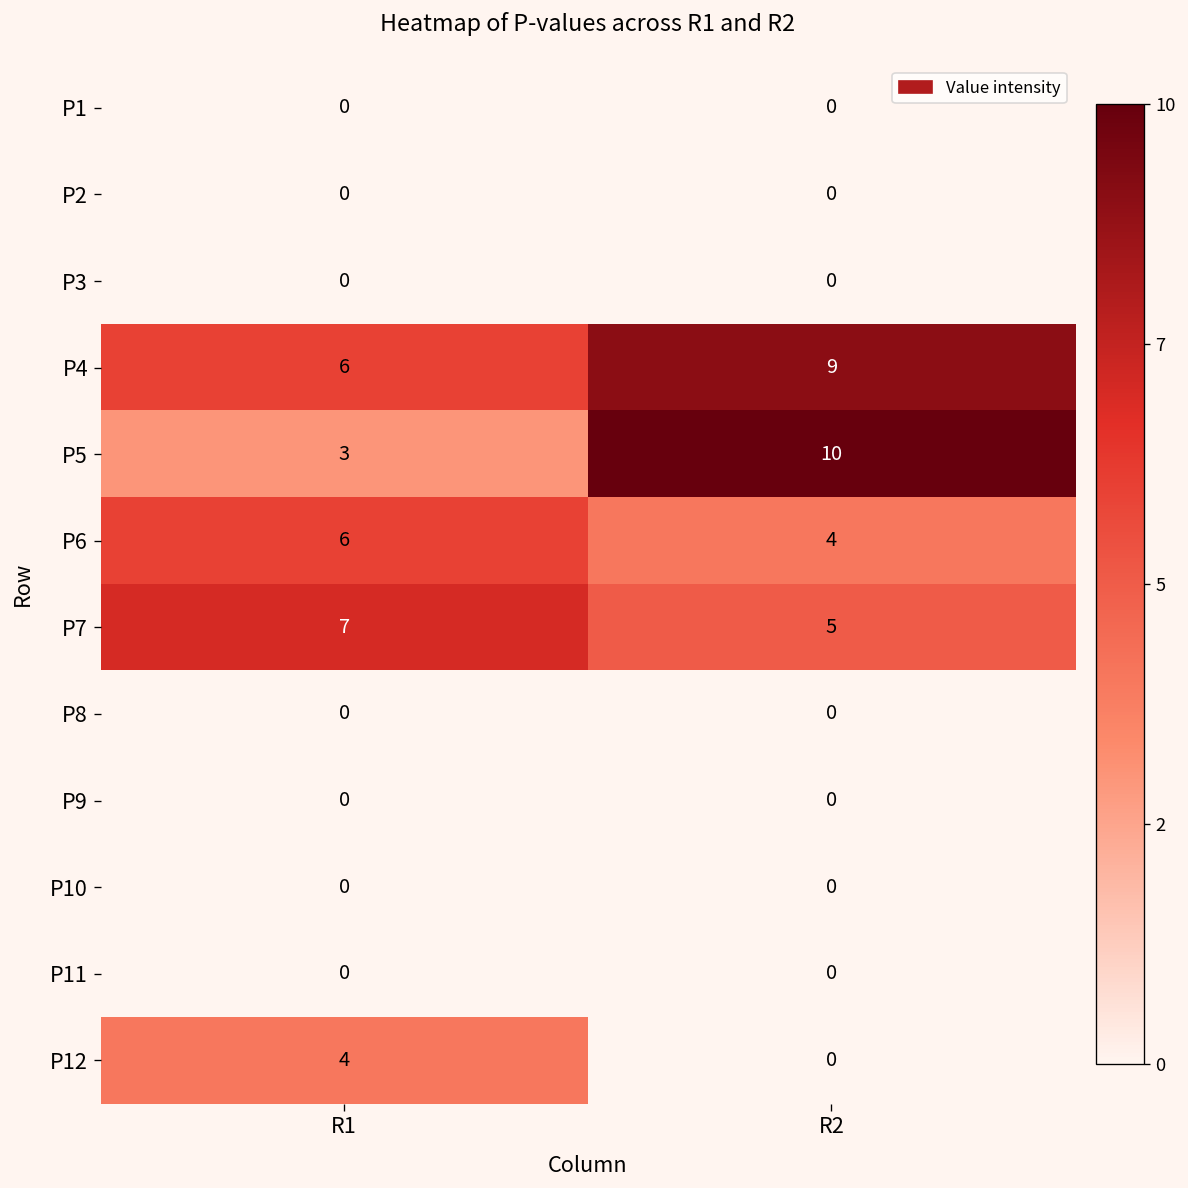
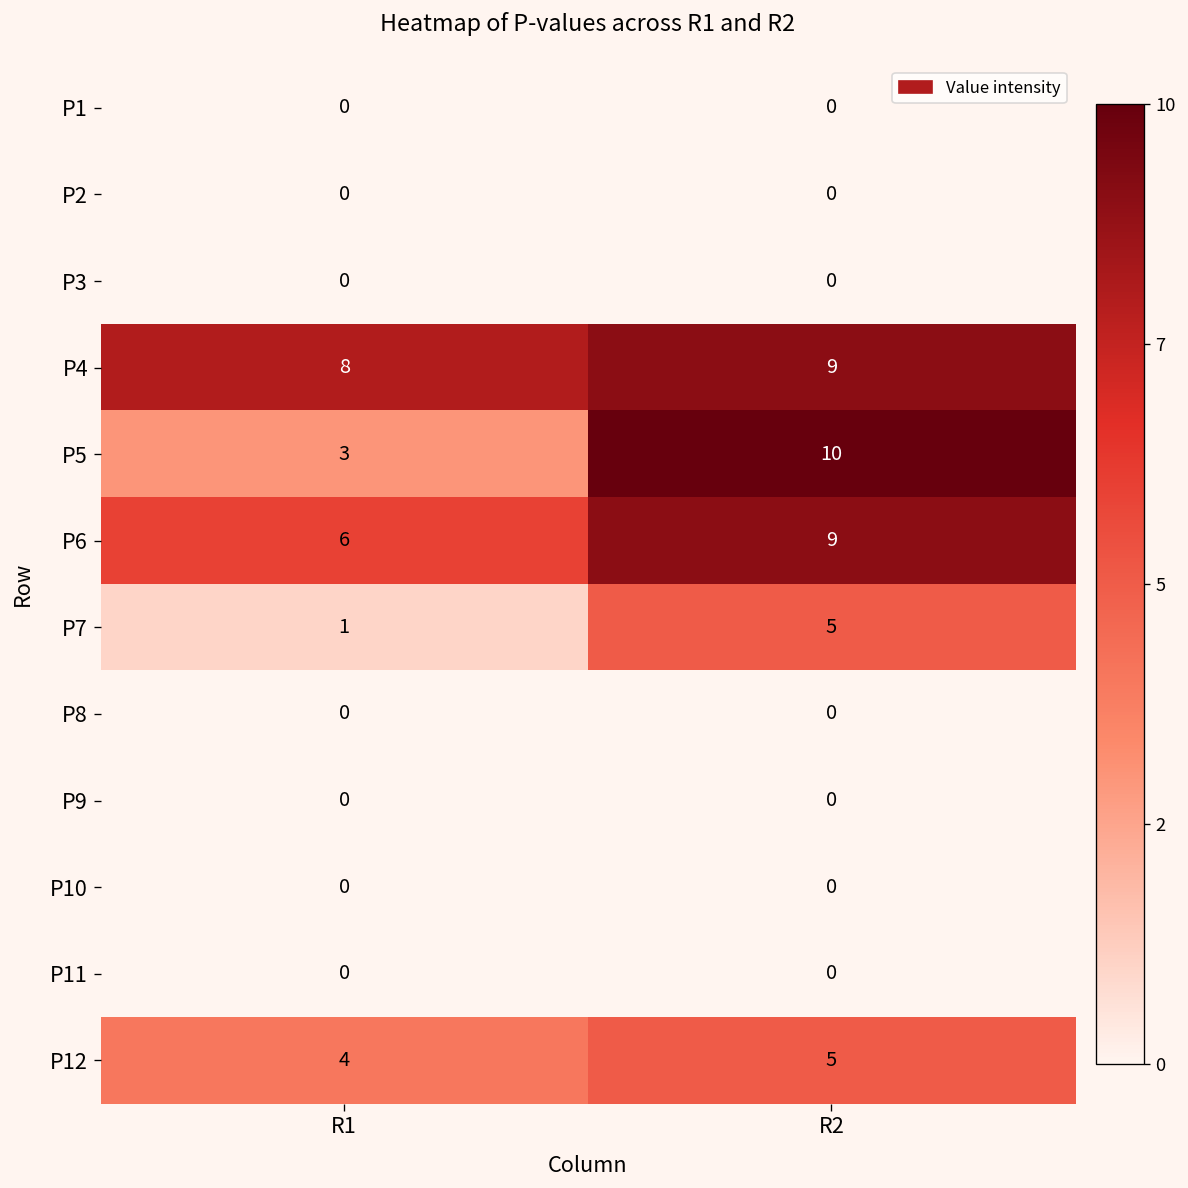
P4, R1: 6 -> 8
P6, R2: 4 -> 9
P7, R1: 7 -> 1
P12, R2: 0 -> 5
